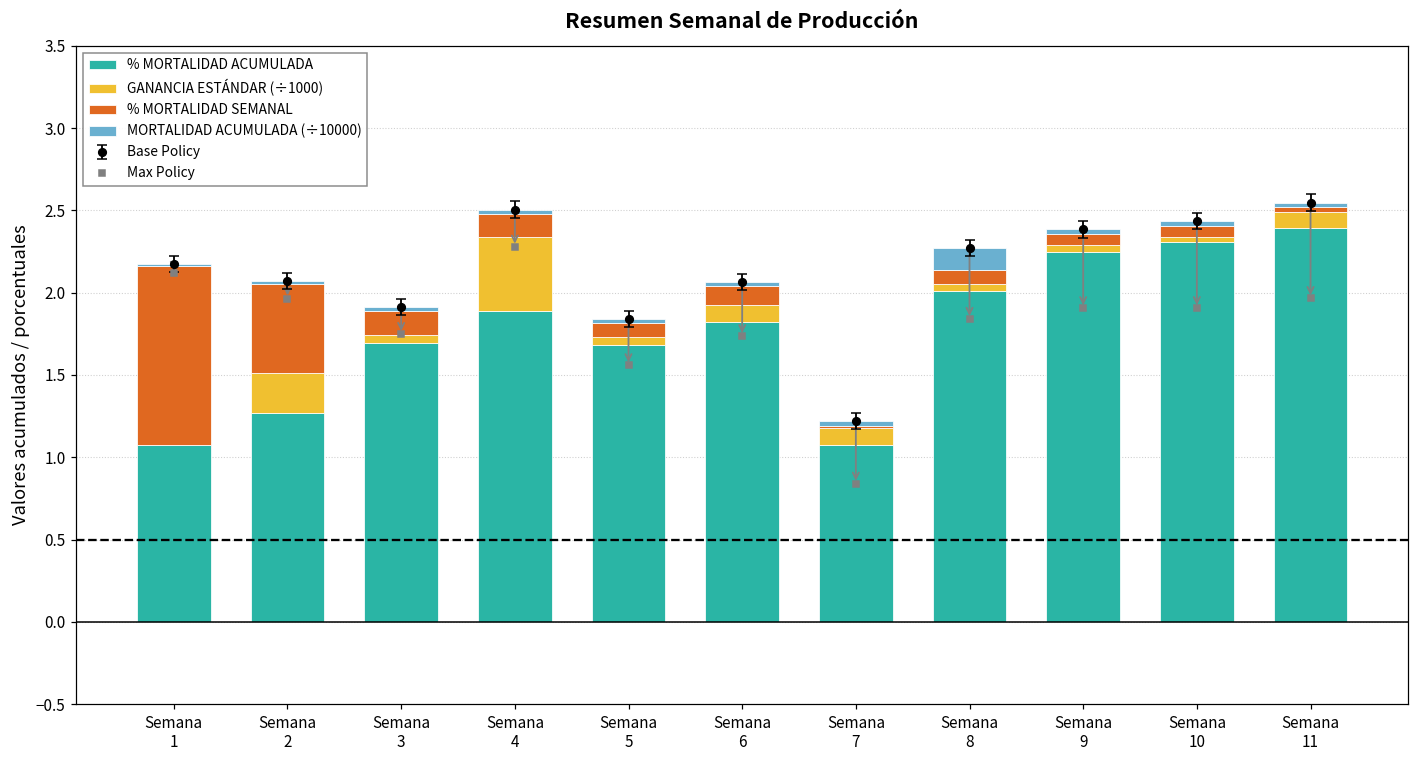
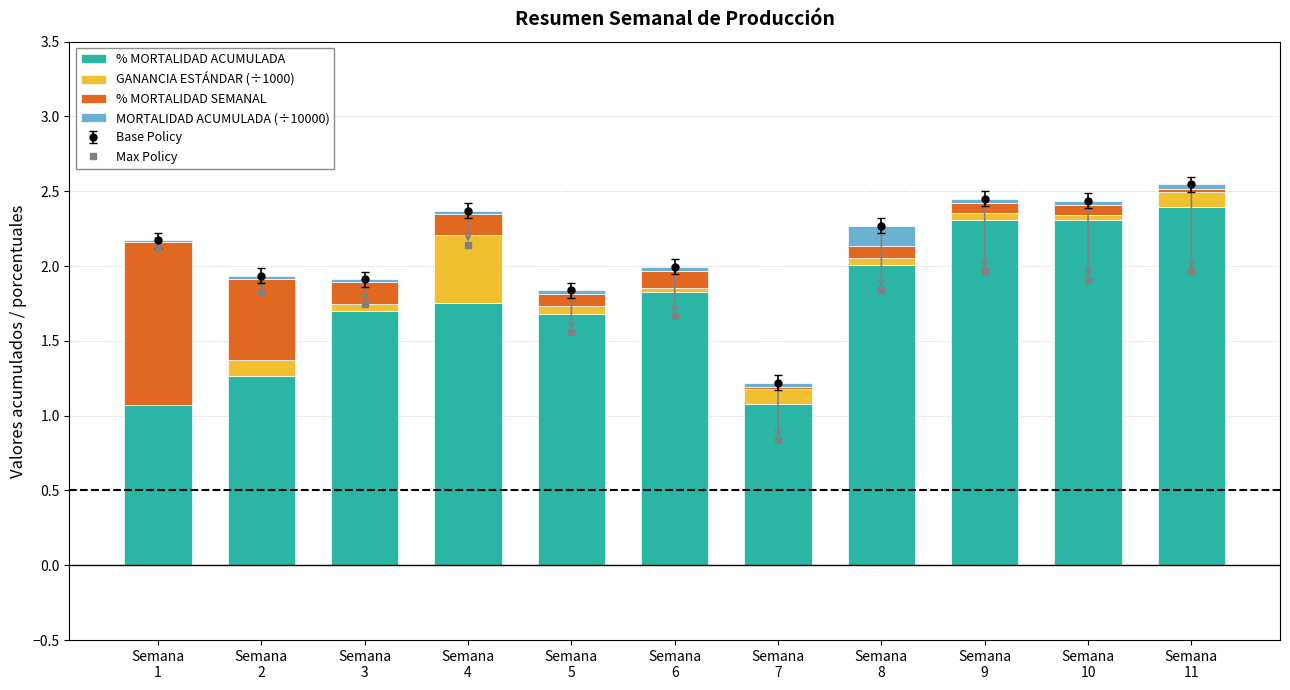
GANANCIA ESTÁNDAR (÷1000), Semana 2: 0.24 -> 0.10
% MORTALIDAD ACUMULADA, Semana 4: 1.89 -> 1.76
GANANCIA ESTÁNDAR (÷1000), Semana 6: 0.10 -> 0.03
% MORTALIDAD ACUMULADA, Semana 9: 2.25 -> 2.31
